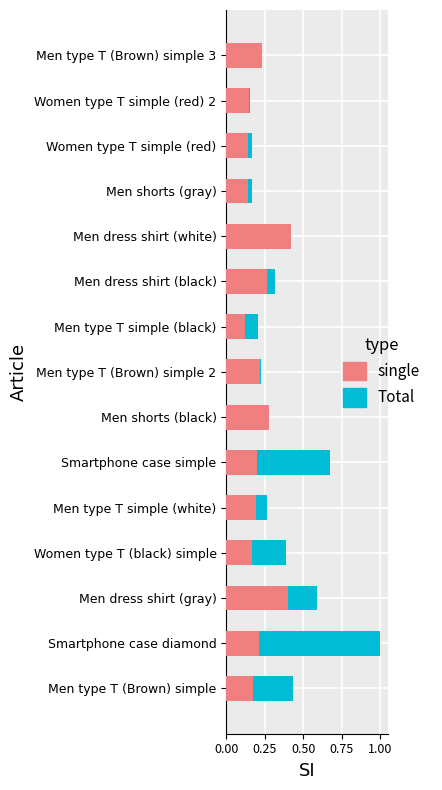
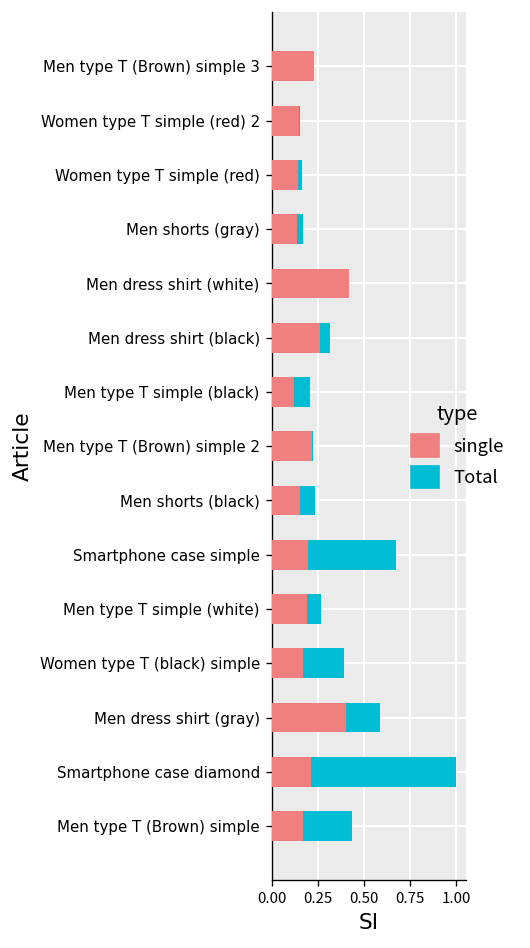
single, Men shorts (black): 0.28 -> 0.15
